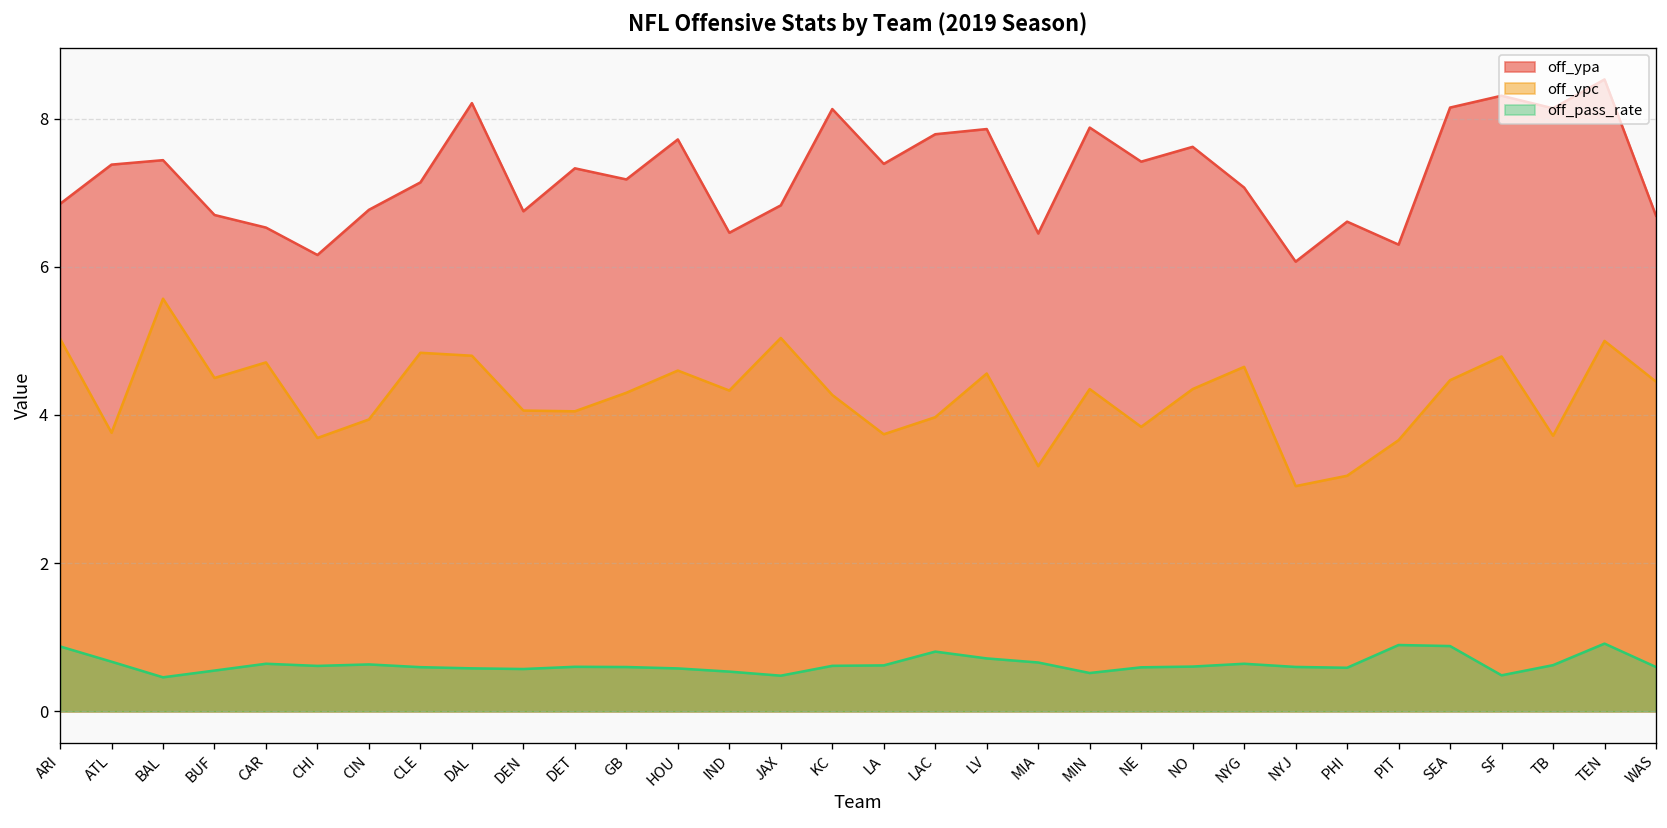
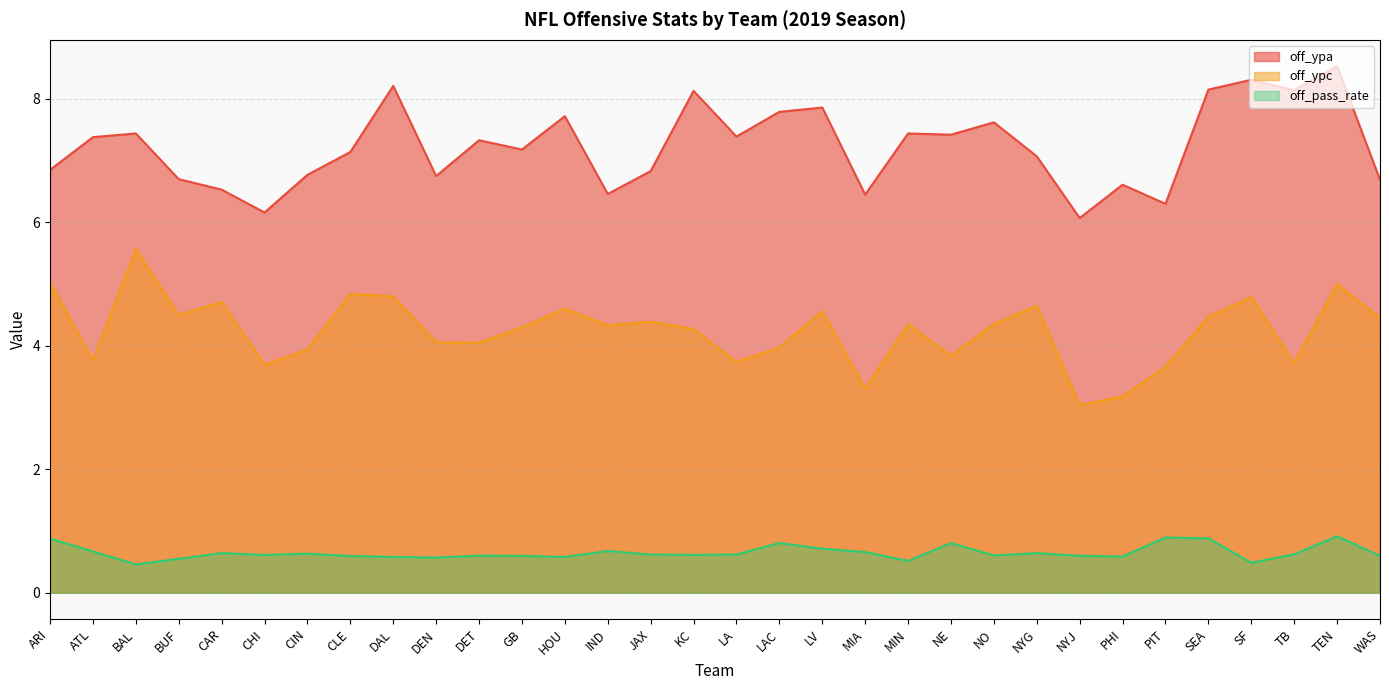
off_pass_rate, IND: 0.5 -> 0.7
off_ypc, JAX: 5.0 -> 4.4
off_pass_rate, JAX: 0.5 -> 0.6
off_ypa, MIN: 7.9 -> 7.4
off_pass_rate, NE: 0.6 -> 0.8
